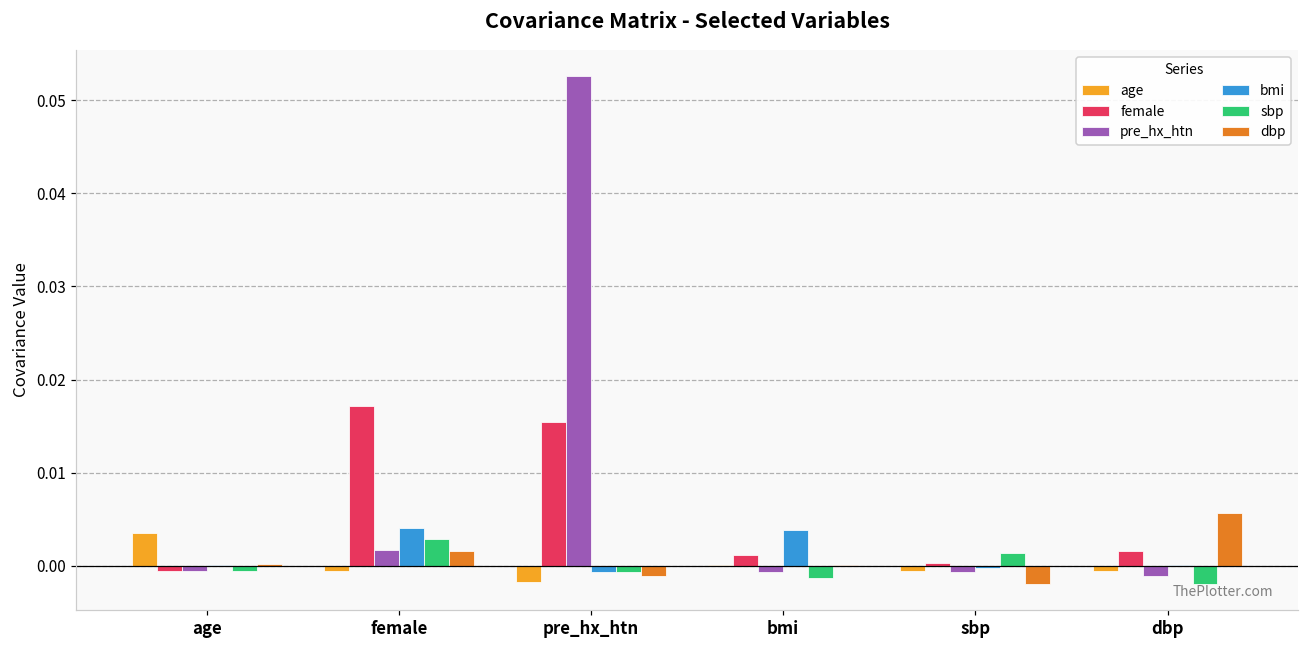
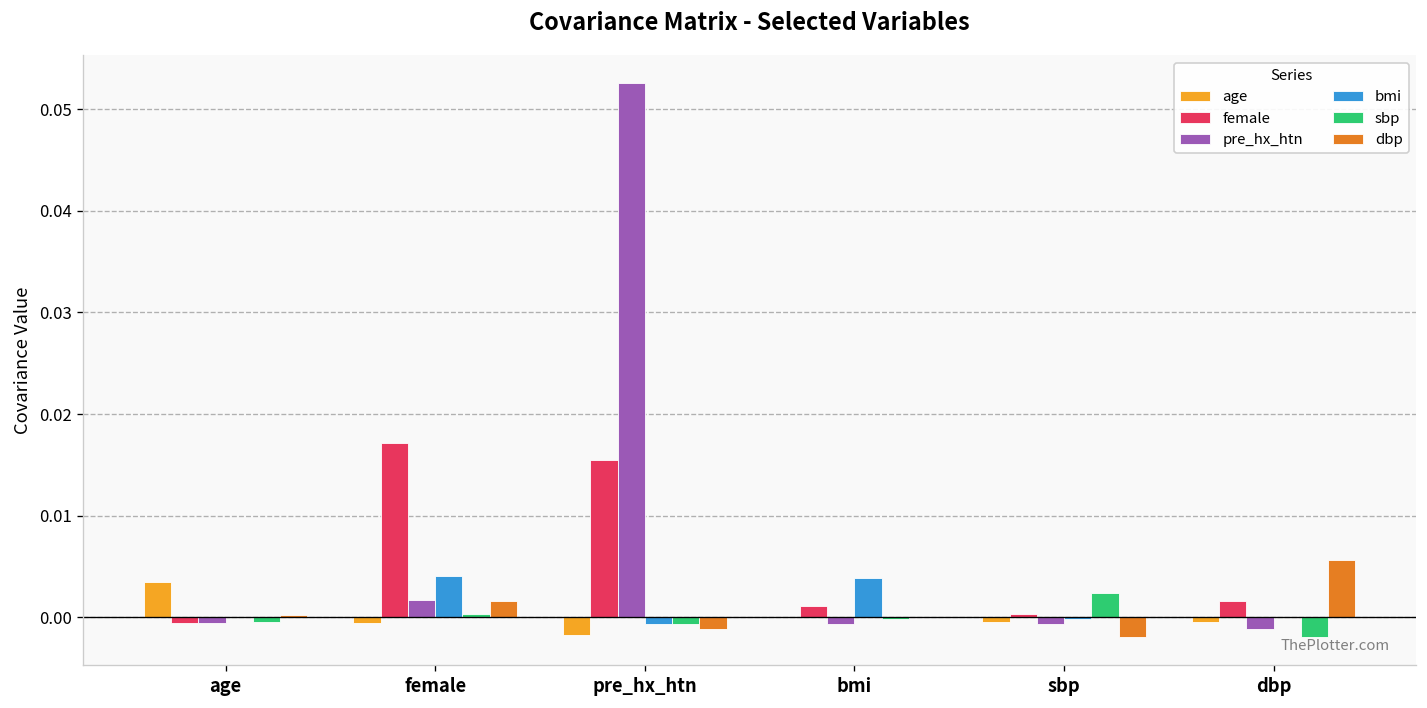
sbp, female: 0.003 -> 0.000
sbp, bmi: -0.001 -> 0.000
sbp, sbp: 0.001 -> 0.002
